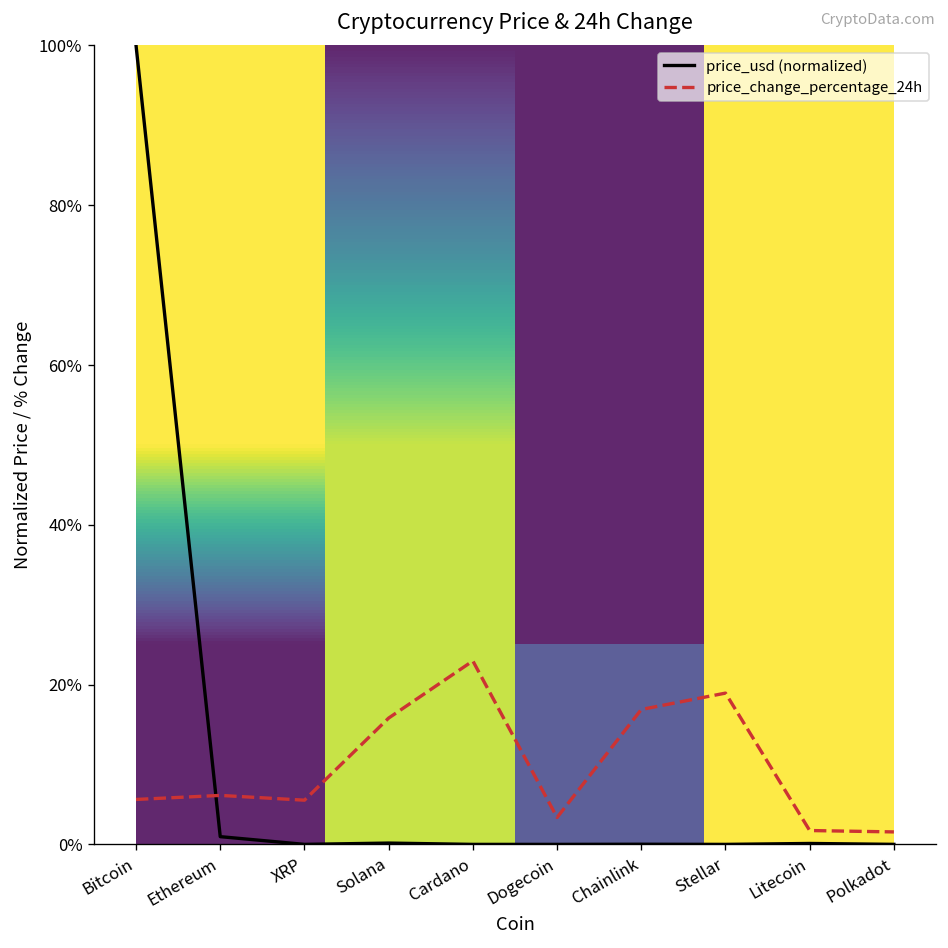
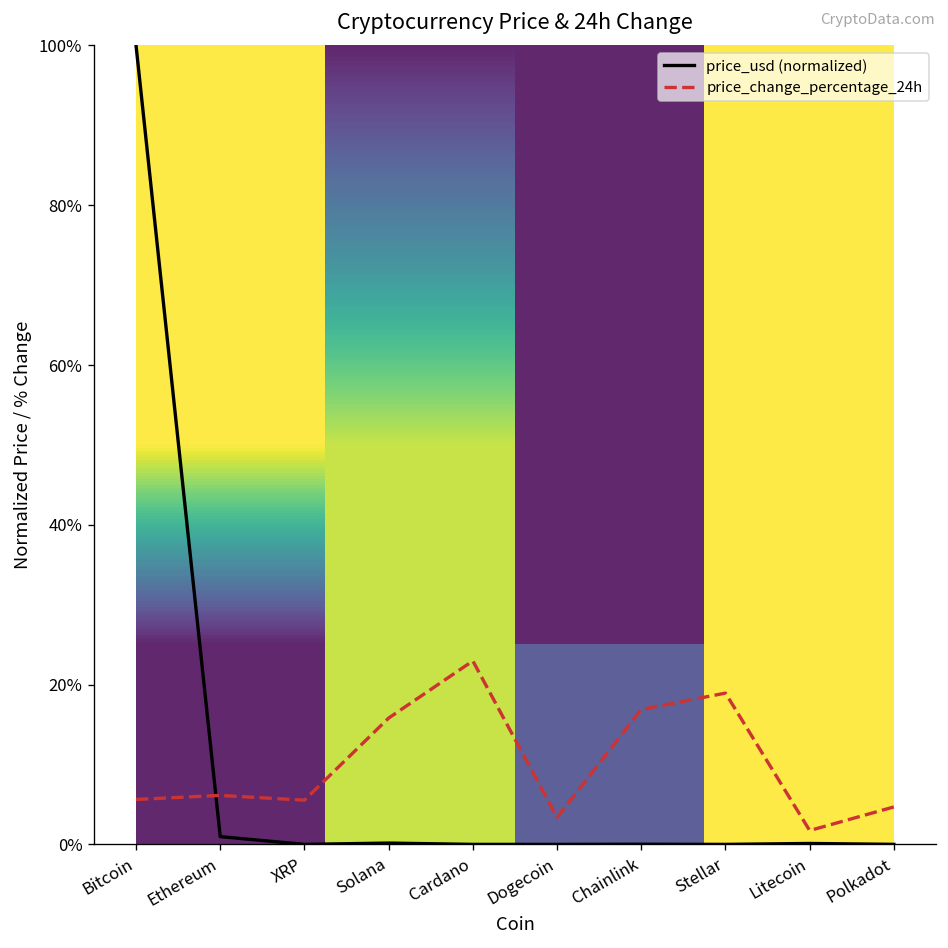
price_change_percentage_24h, Polkadot: 2% -> 5%
